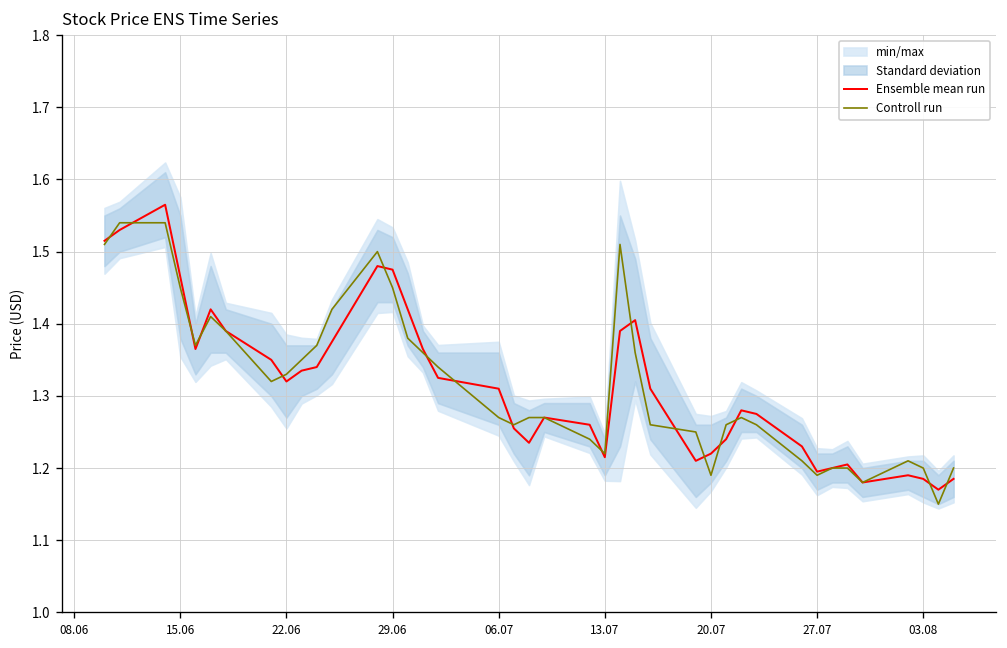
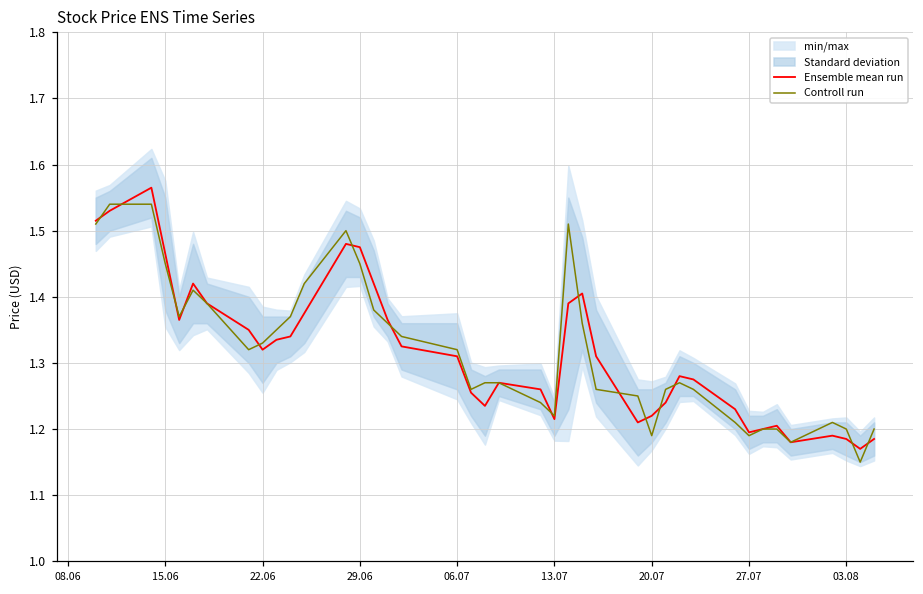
Controll run, 06.07: 1.27 -> 1.32
